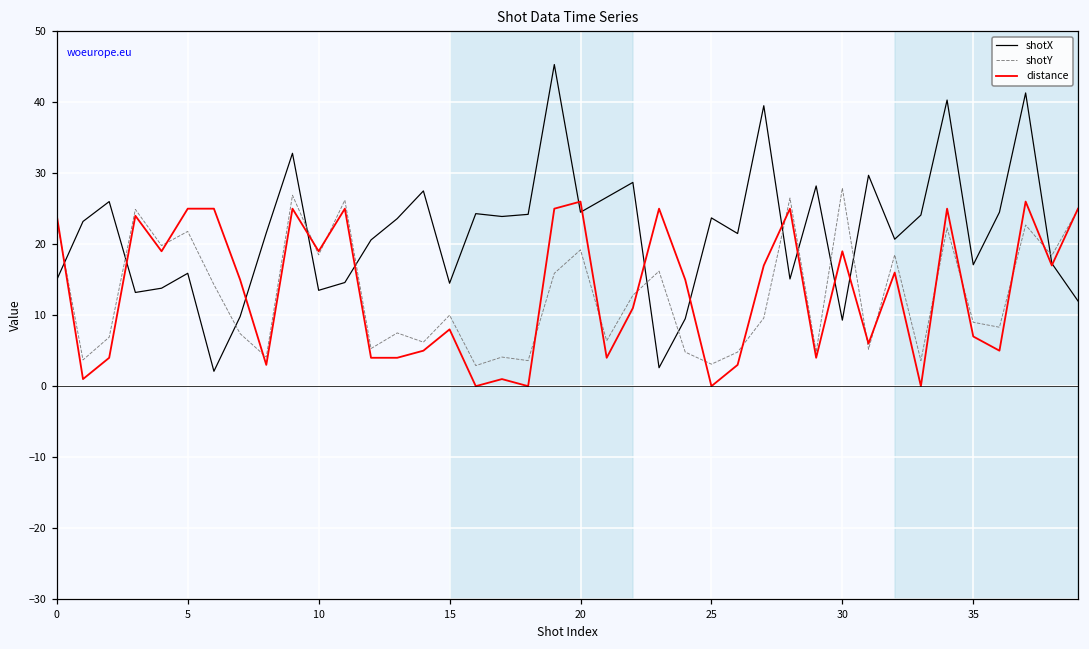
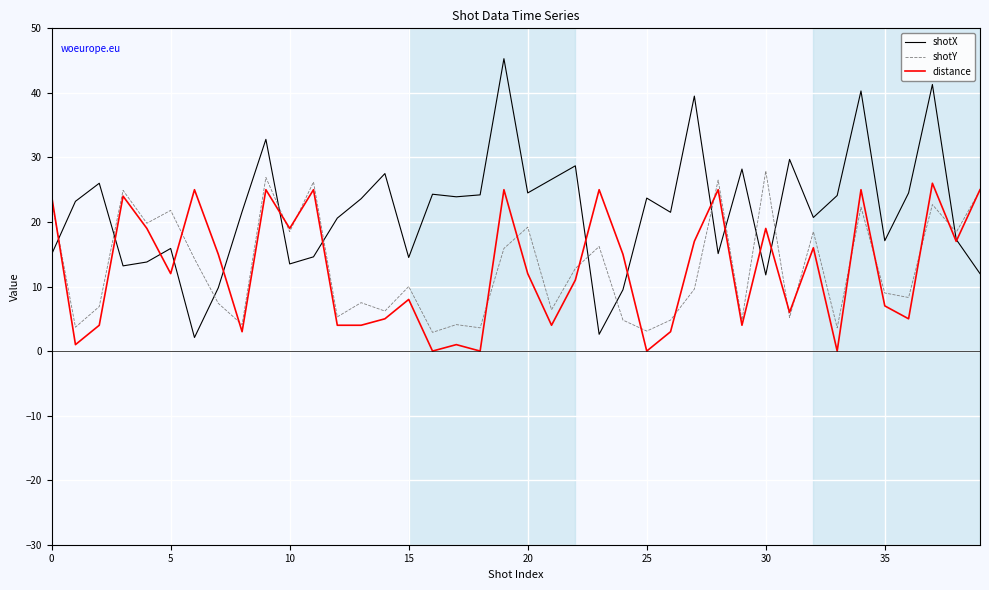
distance, 5: 25 -> 12
distance, 20: 26 -> 12
shotX, 30: 9 -> 12
